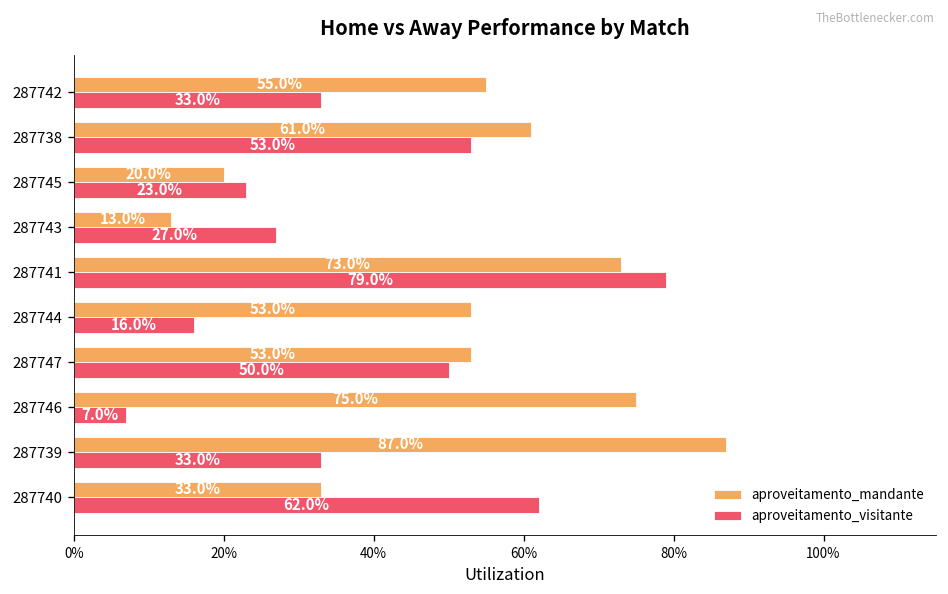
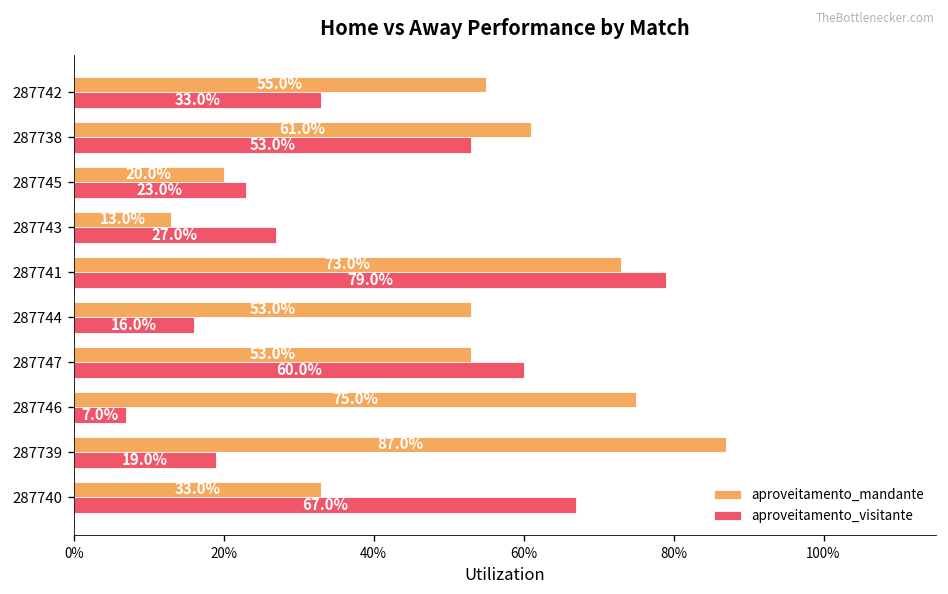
aproveitamento_visitante, 287747: 50.0% -> 60.0%
aproveitamento_visitante, 287739: 33.0% -> 19.0%
aproveitamento_visitante, 287740: 62.0% -> 67.0%
